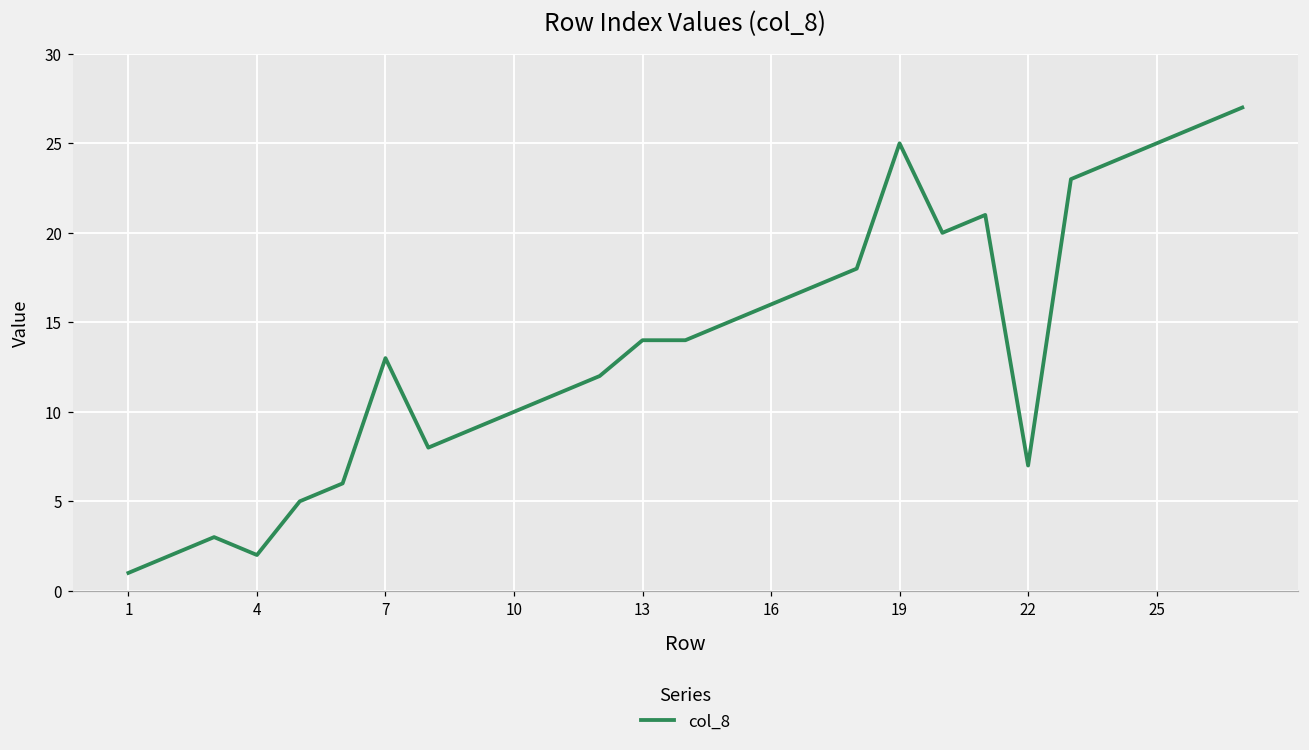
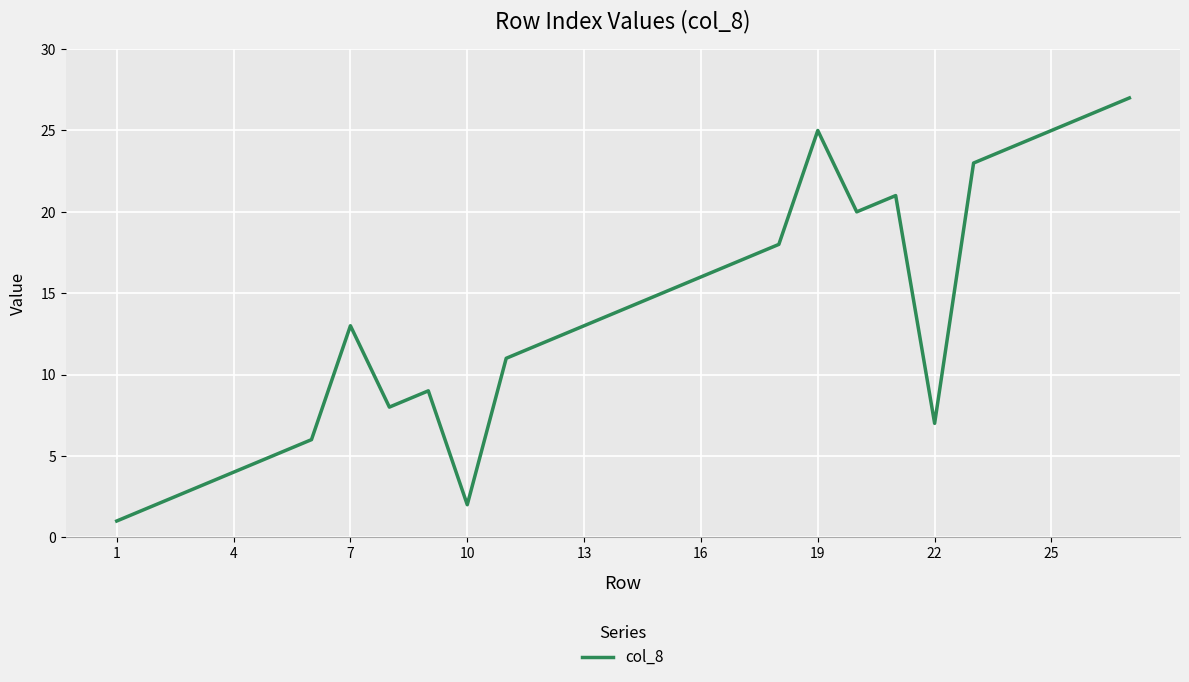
4: 2 -> 4
10: 10 -> 2
13: 14 -> 13
